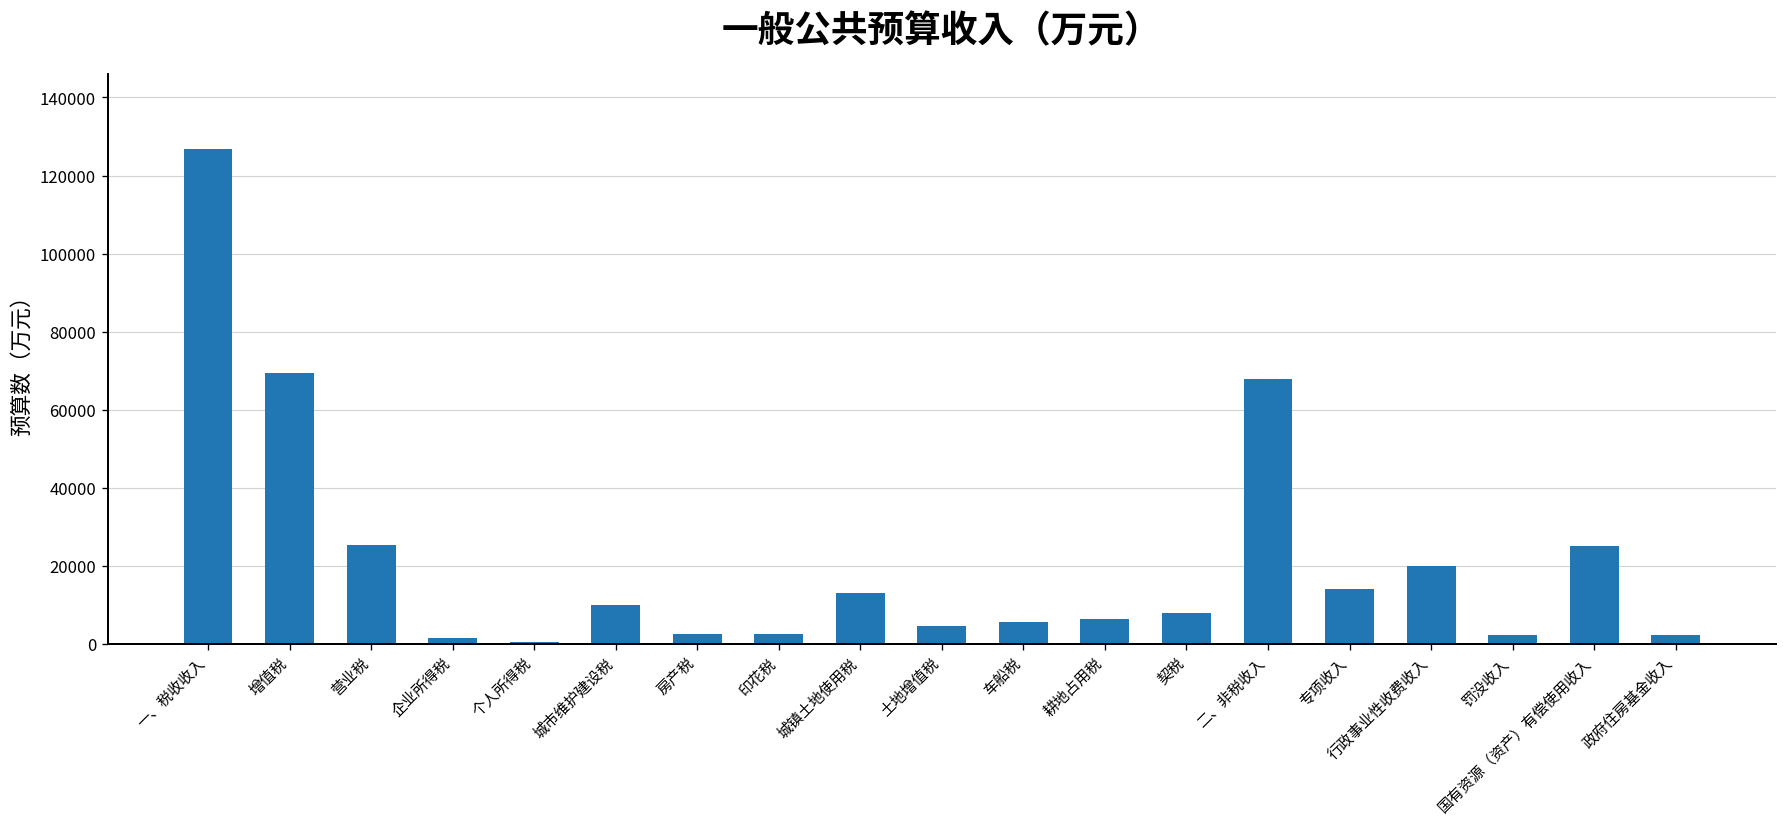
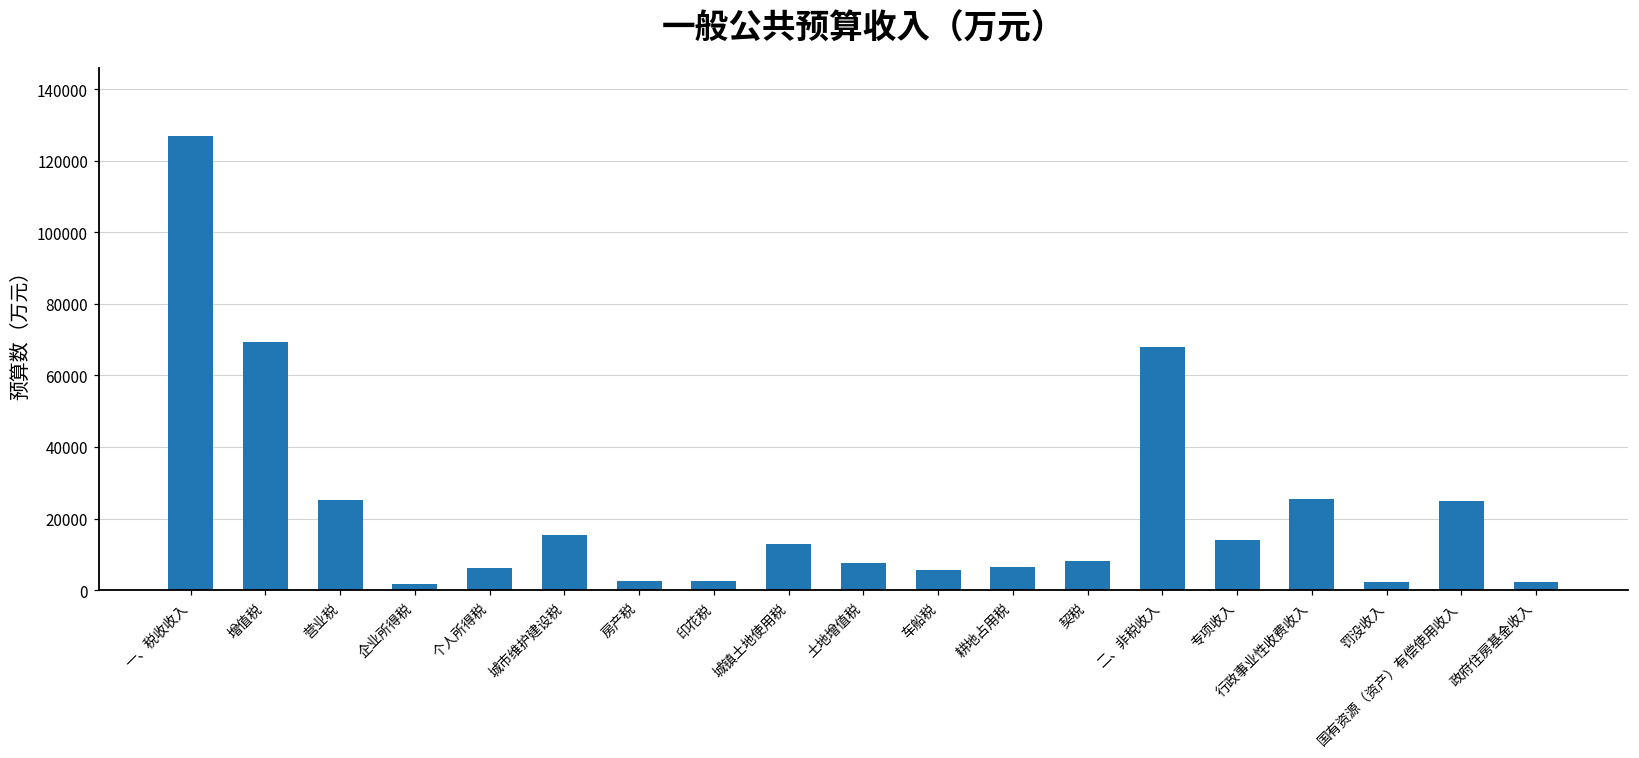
个人所得税: 0 -> 6000
城市维护建设税: 10000 -> 15000
土地增值税: 5000 -> 8000
行政事业性收费收入: 20000 -> 25000
